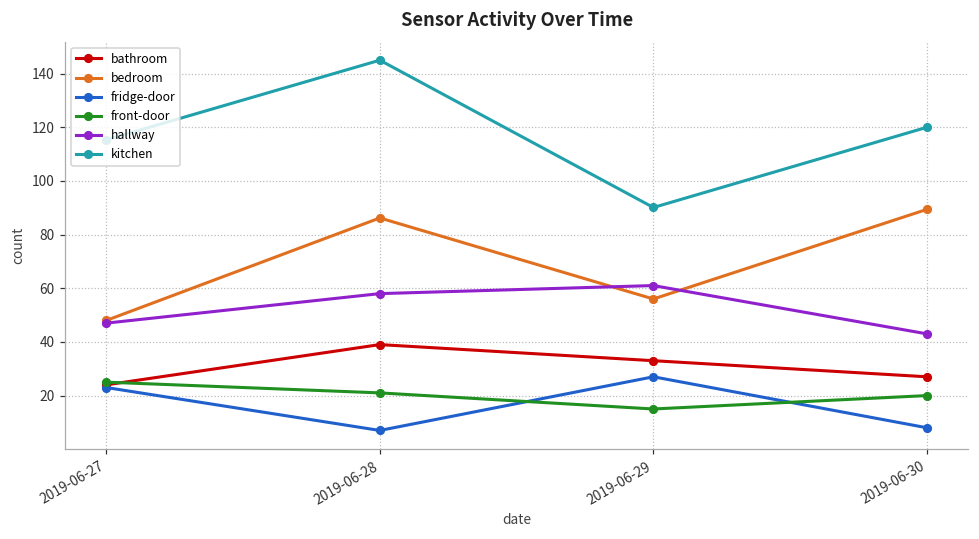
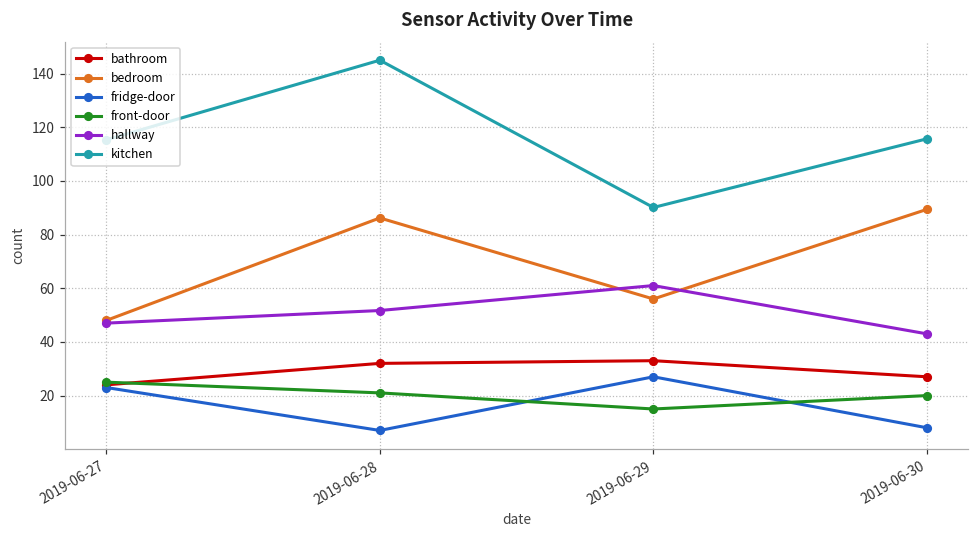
bathroom, 2019-06-28: 39 -> 32
hallway, 2019-06-28: 58 -> 52
kitchen, 2019-06-30: 120 -> 116
